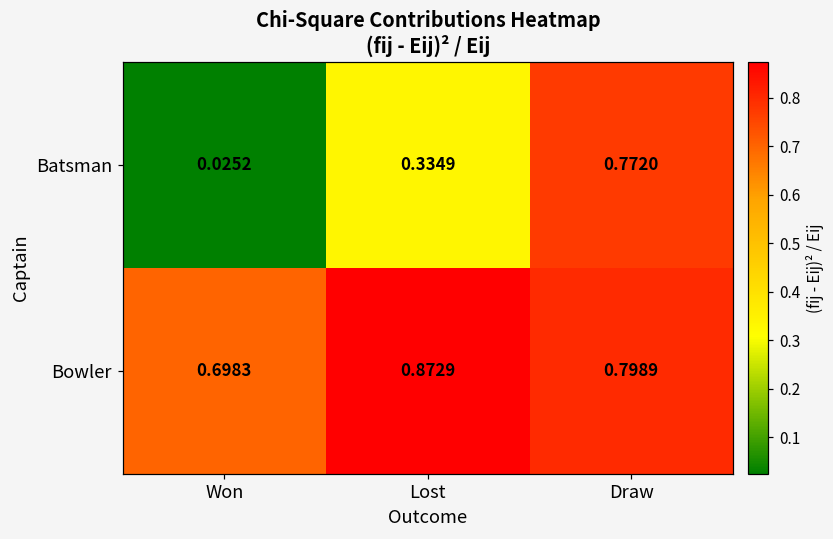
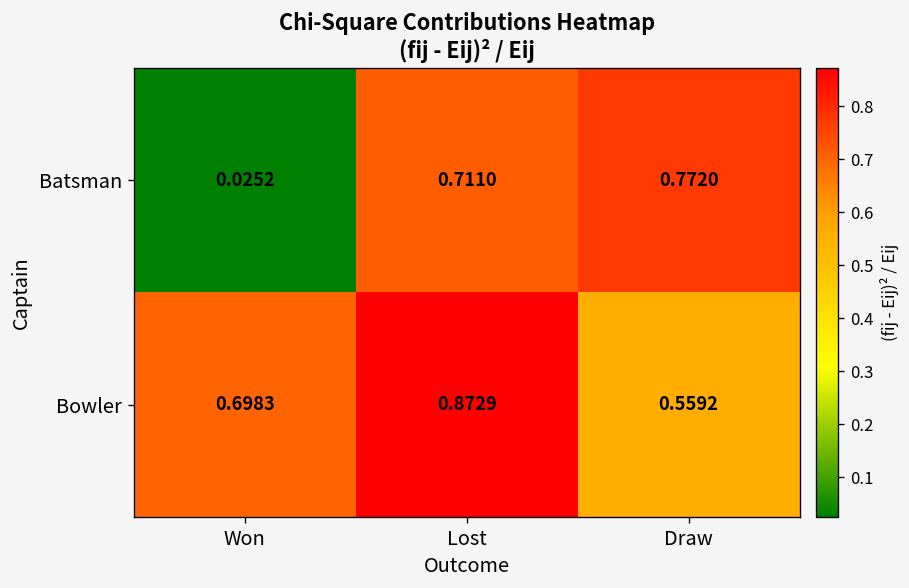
Batsman, Lost: 0.3349 -> 0.7110
Bowler, Draw: 0.7989 -> 0.5592
